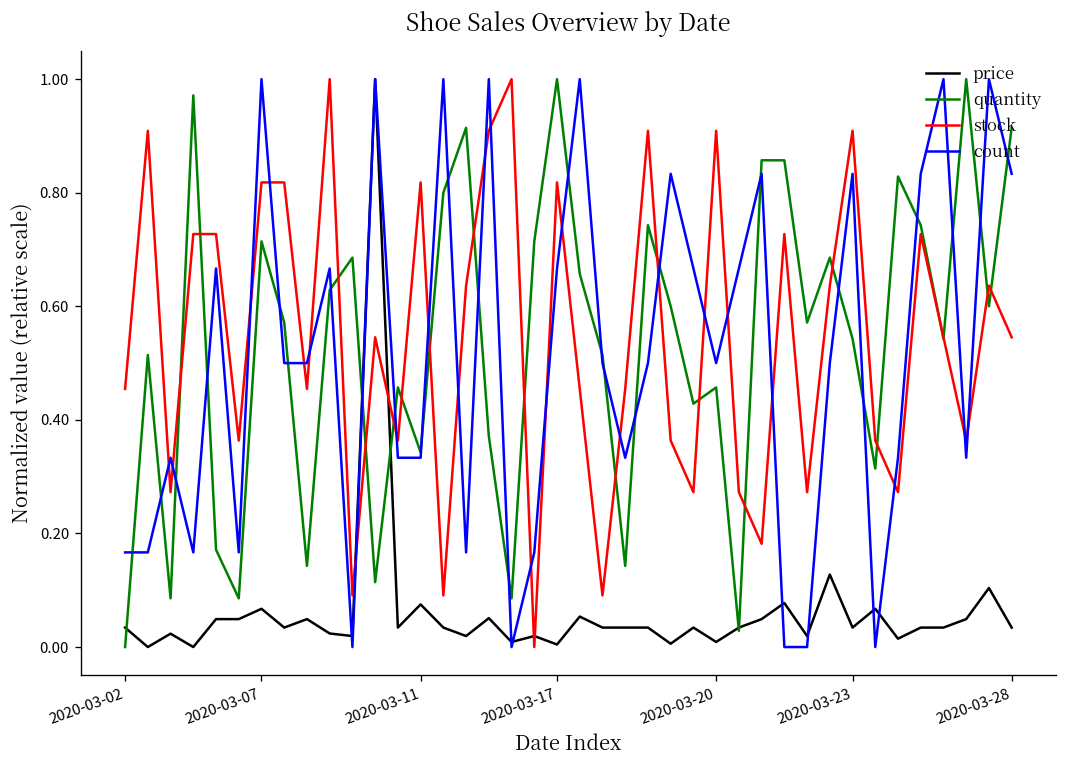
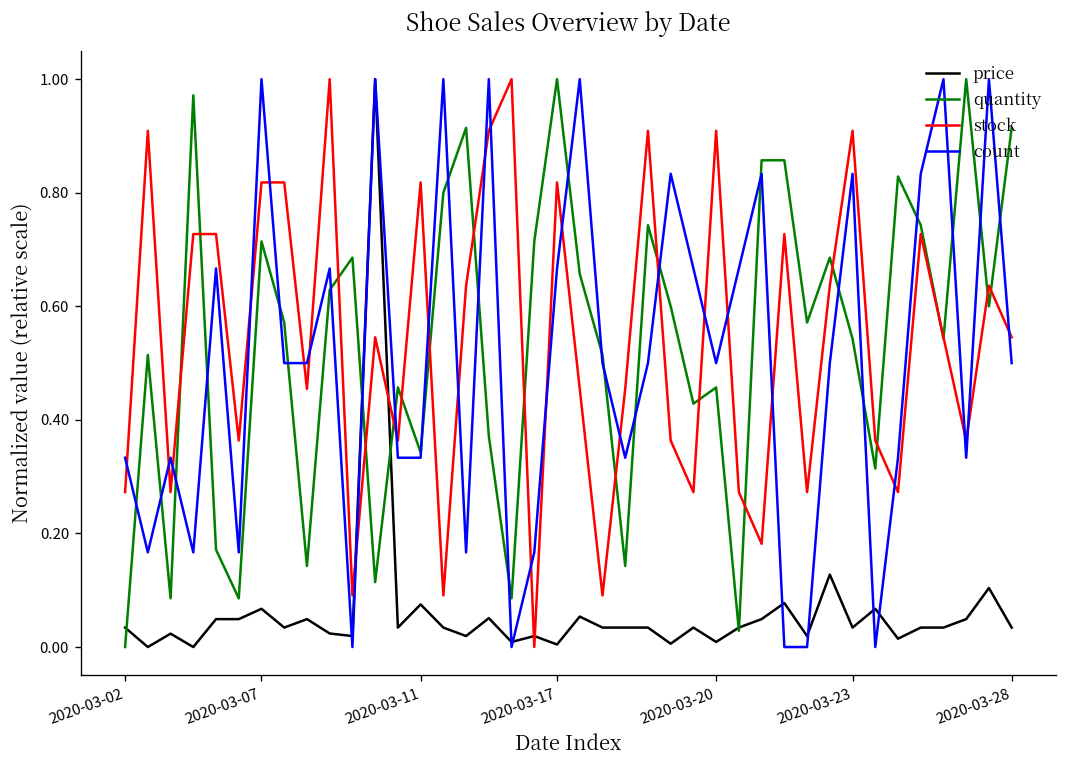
stock, 2020-03-02: 0.45 -> 0.27
count, 2020-03-02: 0.17 -> 0.33
count, 2020-03-28: 0.83 -> 0.50
